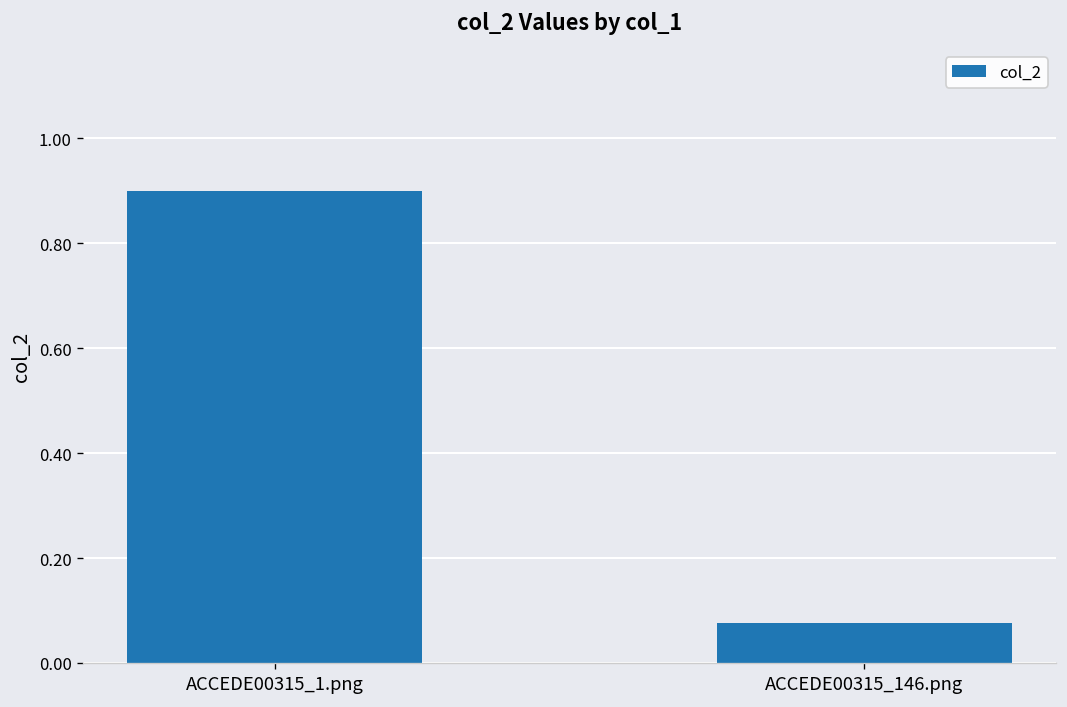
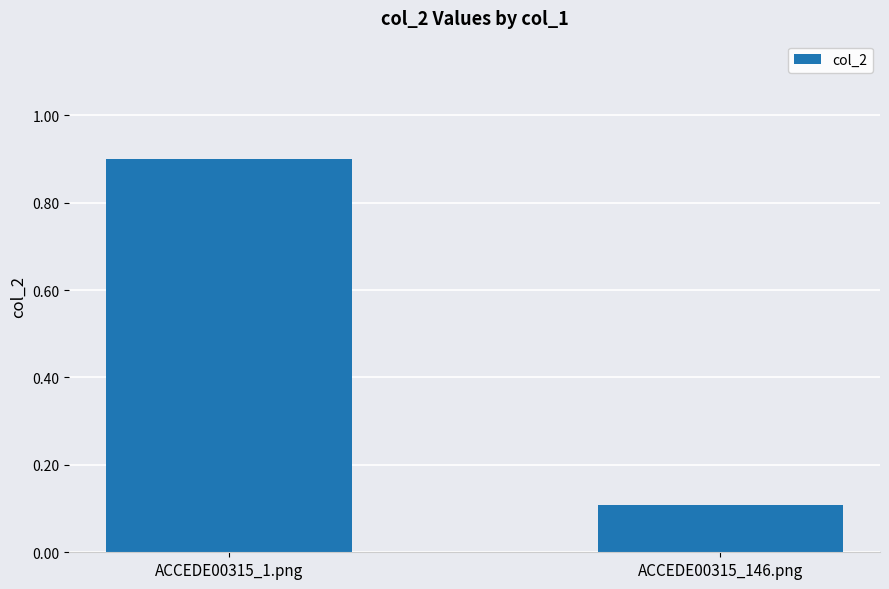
ACCEDE00315_146.png: 0.08 -> 0.11
